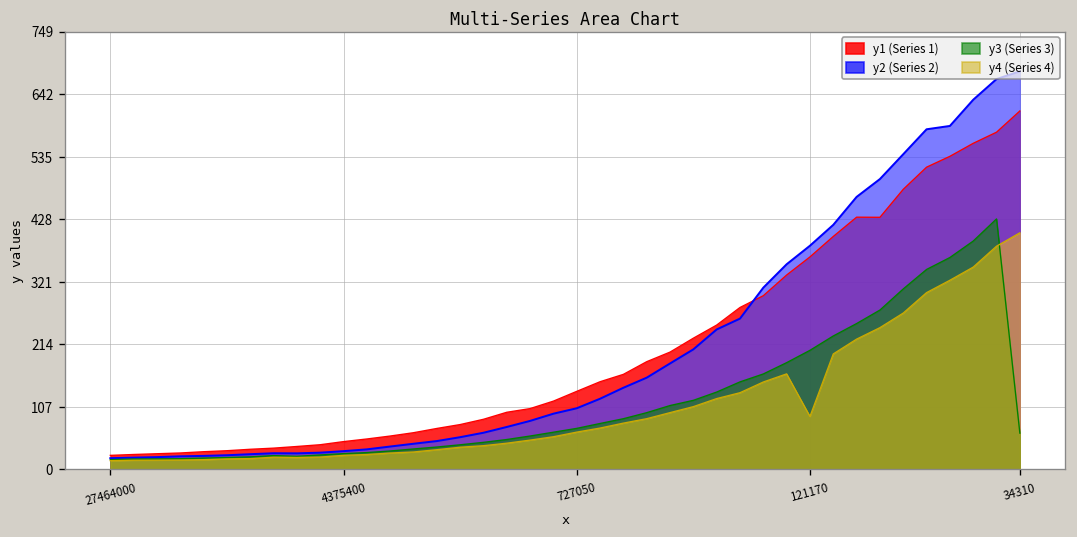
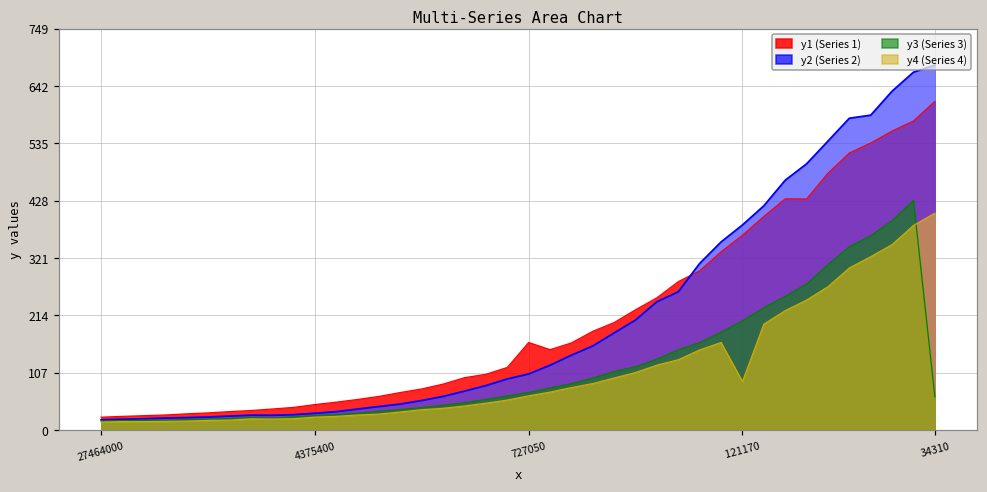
y1 (Series 1), 727050: 130 -> 160
